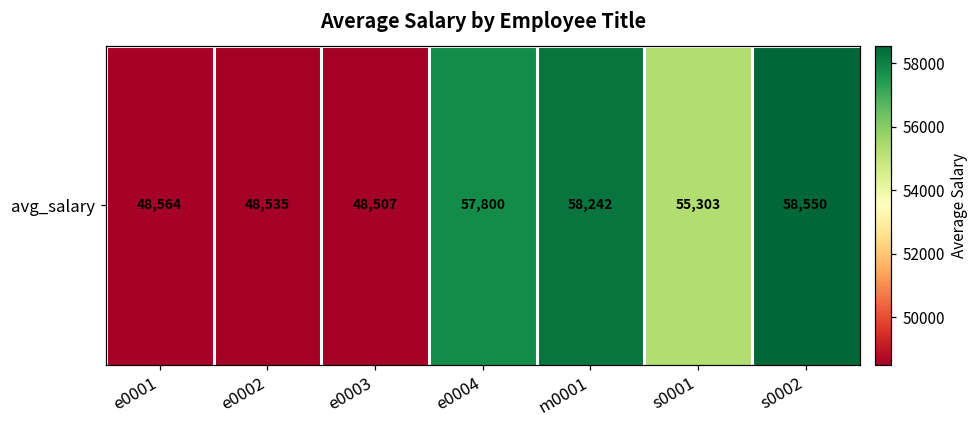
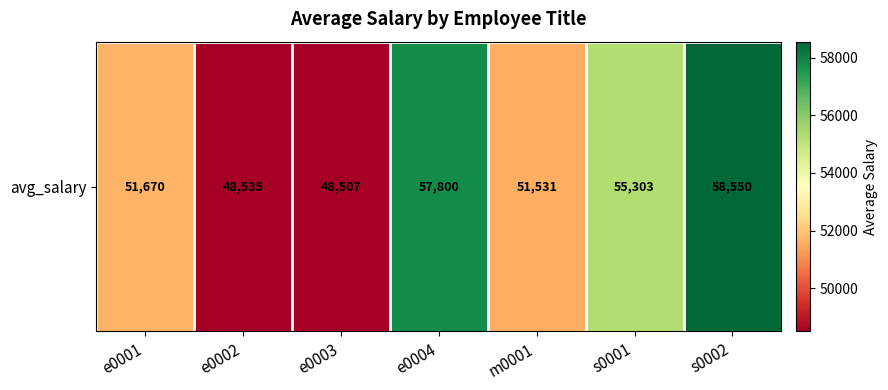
avg_salary, e0001: 48,564 -> 51,670
avg_salary, m0001: 58,242 -> 51,531
